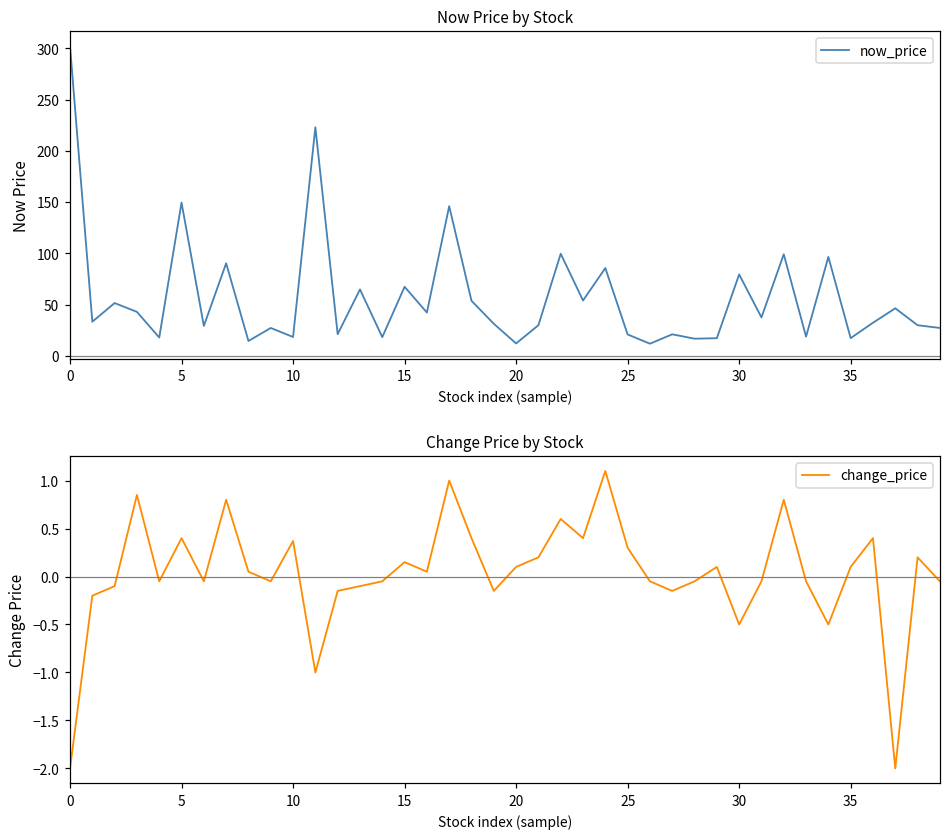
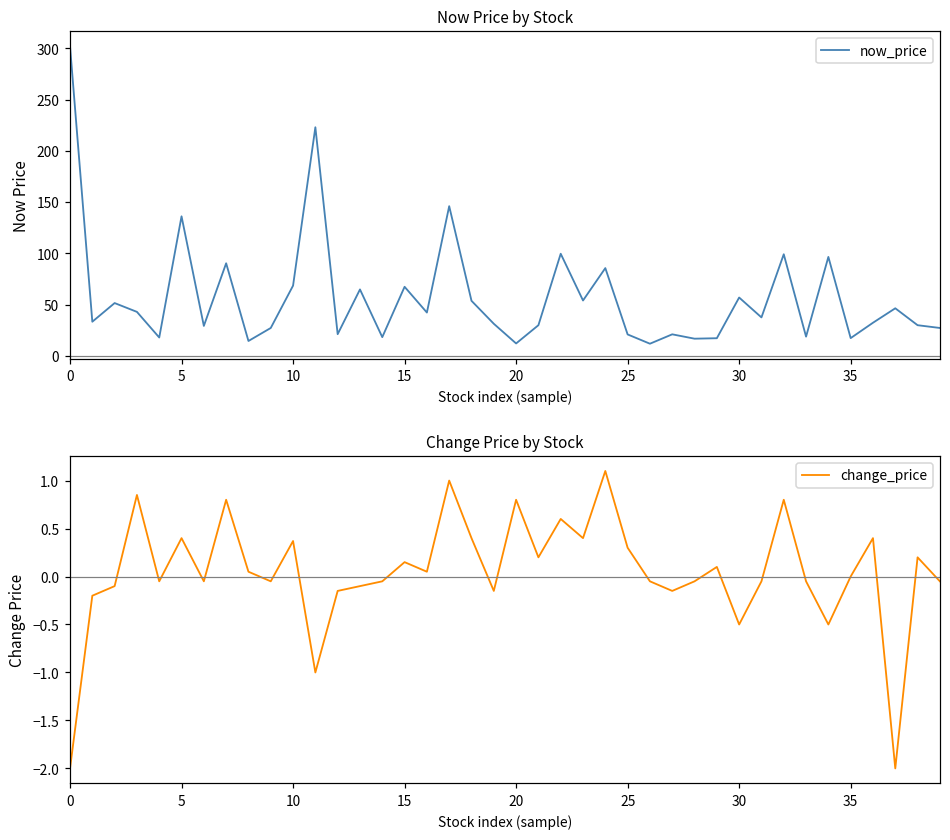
Now Price by Stock, 5: 150 -> 140
Now Price by Stock, 10: 20 -> 70
Now Price by Stock, 30: 80 -> 60
Change Price by Stock, 20: 0.1 -> 0.8
Change Price by Stock, 35: 0.1 -> 0.0
